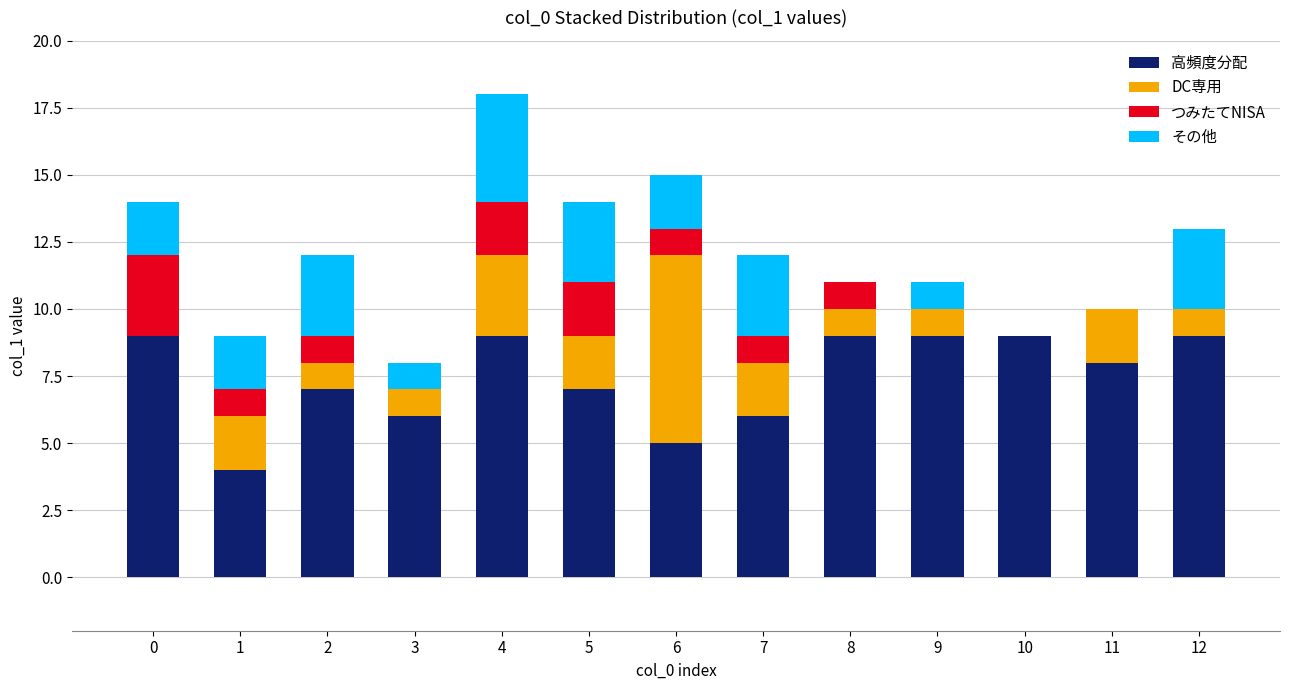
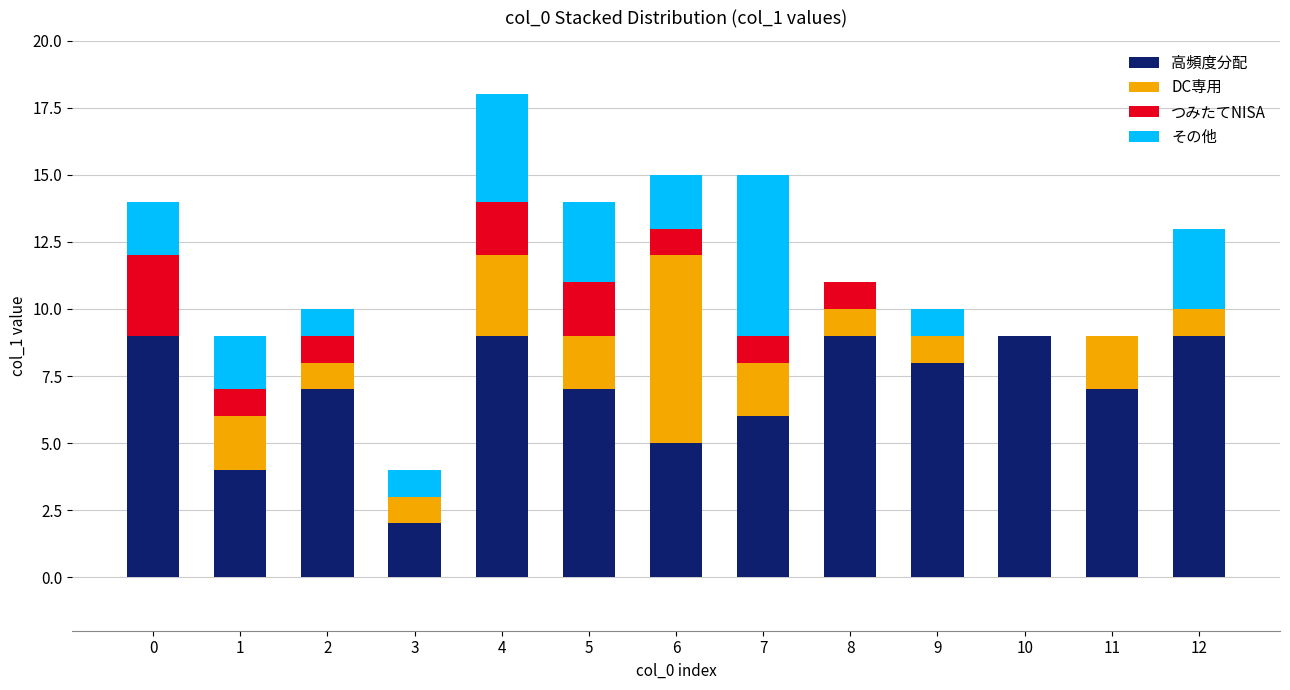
その他, 2: 3 -> 1
高頻度分配, 3: 6 -> 2
その他, 7: 3 -> 6
高頻度分配, 9: 9 -> 8
高頻度分配, 11: 8 -> 7
